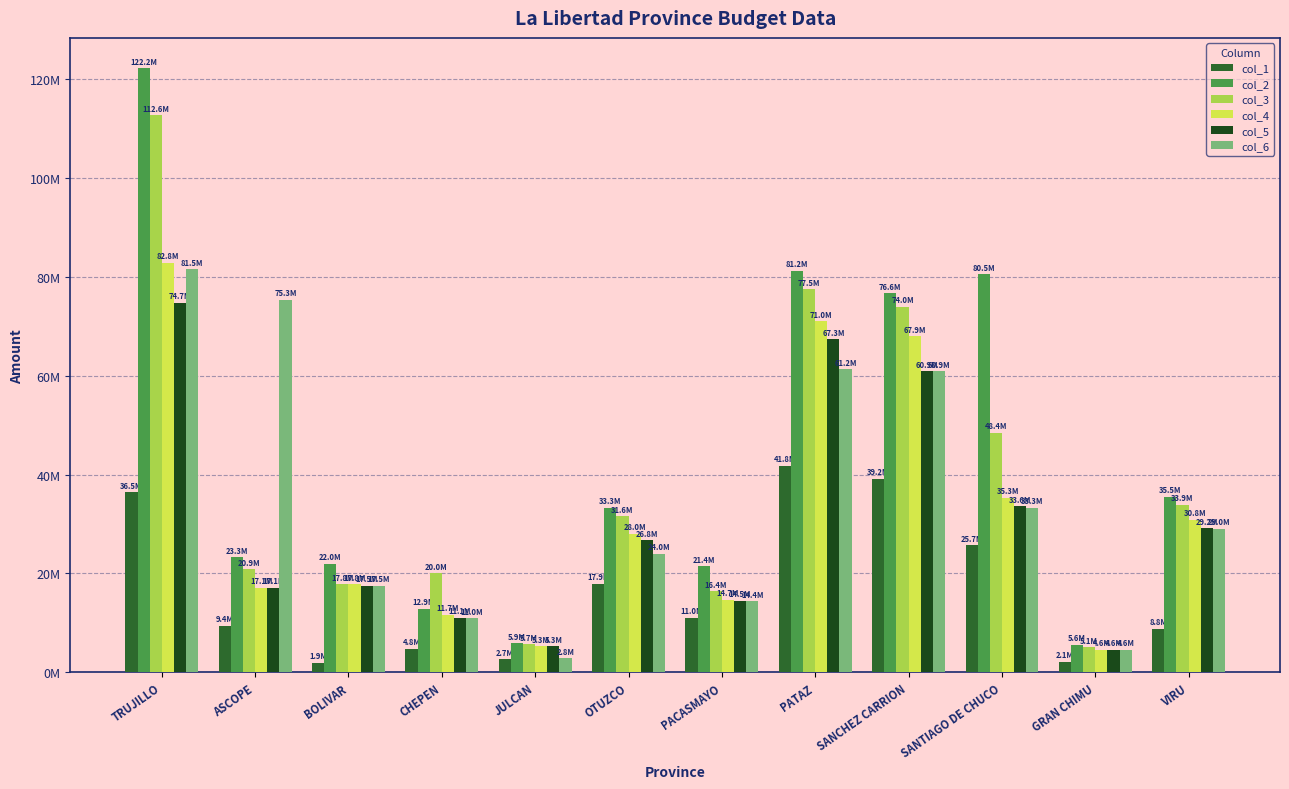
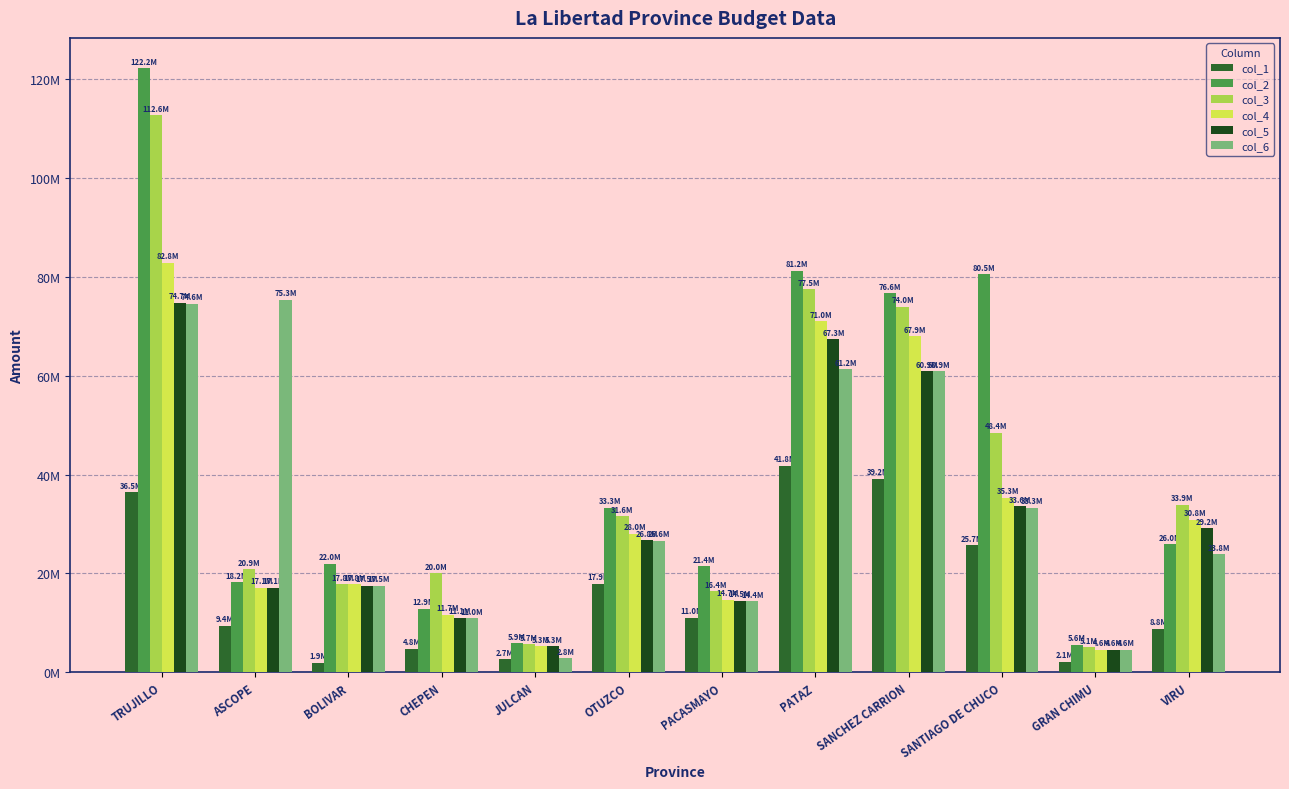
col_6, TRUJILLO: 81.5M -> 74.6M
col_2, ASCOPE: 23.3M -> 18.2M
col_6, OTUZCO: 24.0M -> 26.6M
col_2, VIRU: 35.5M -> 26.0M
col_6, VIRU: 29.0M -> 23.8M
